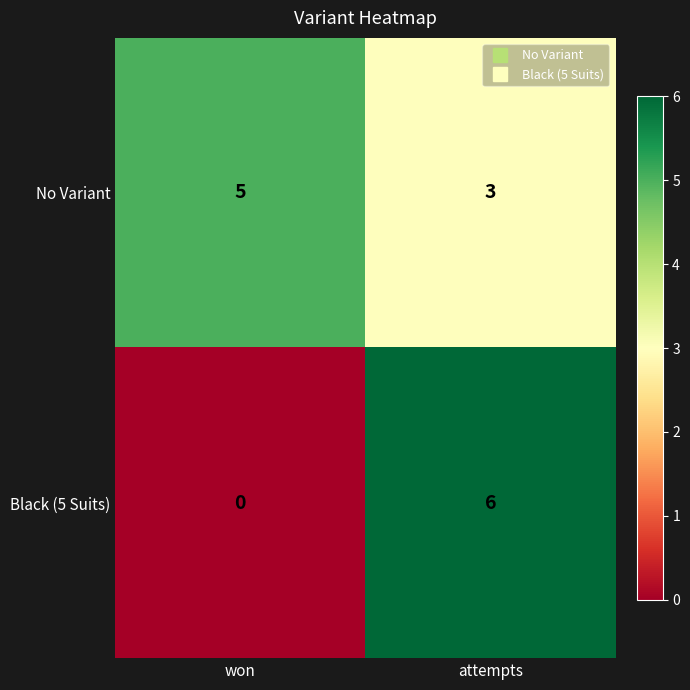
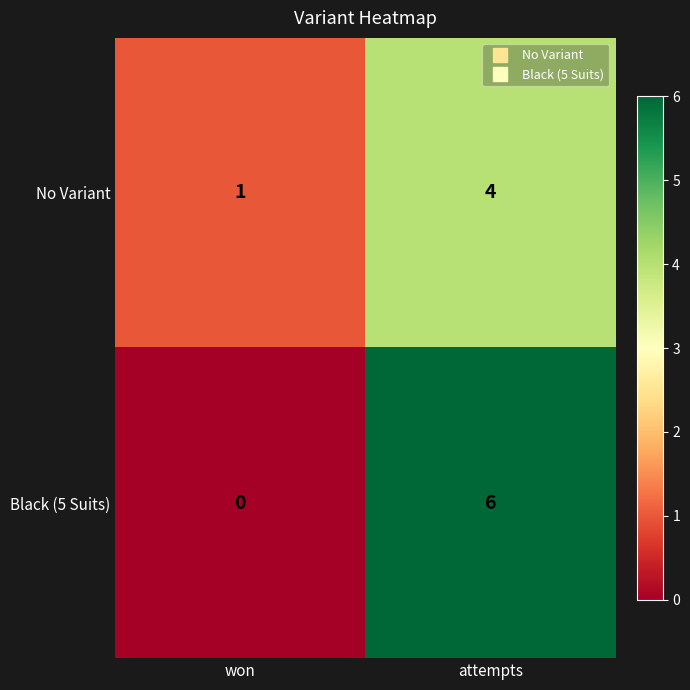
No Variant, won: 5 -> 1
No Variant, attempts: 3 -> 4
